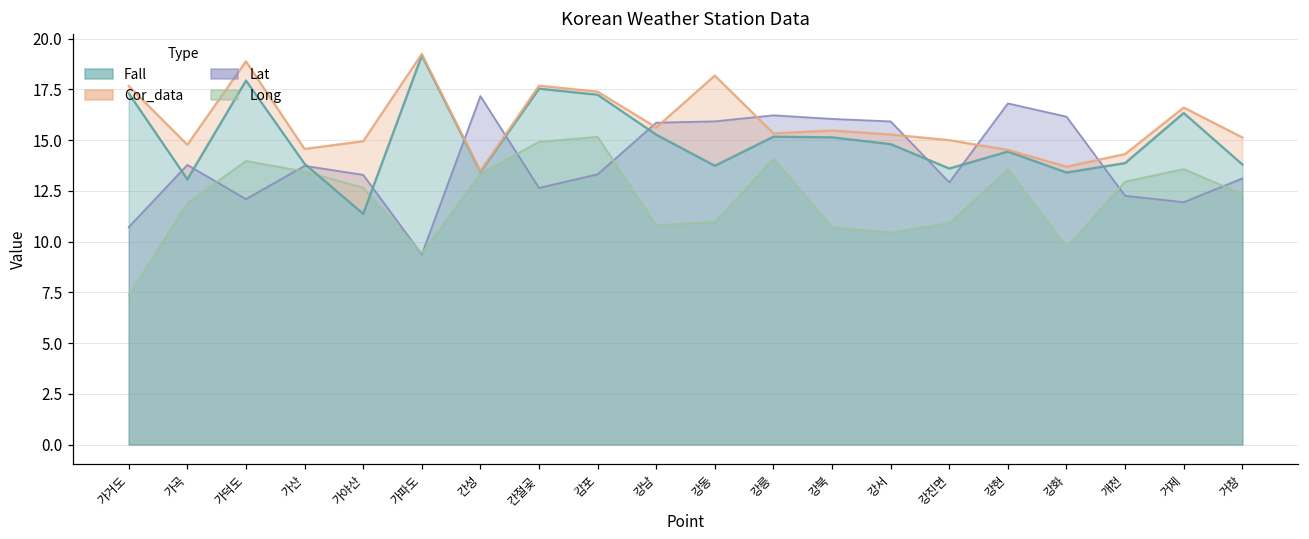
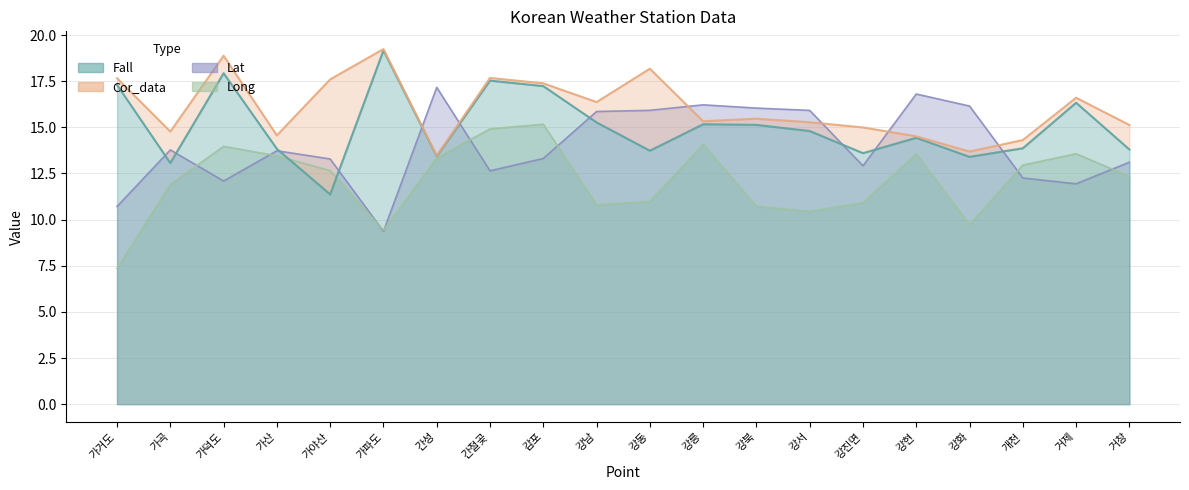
Cor_data, 가야산: 14.9 -> 17.6
Cor_data, 강남: 15.6 -> 16.4
